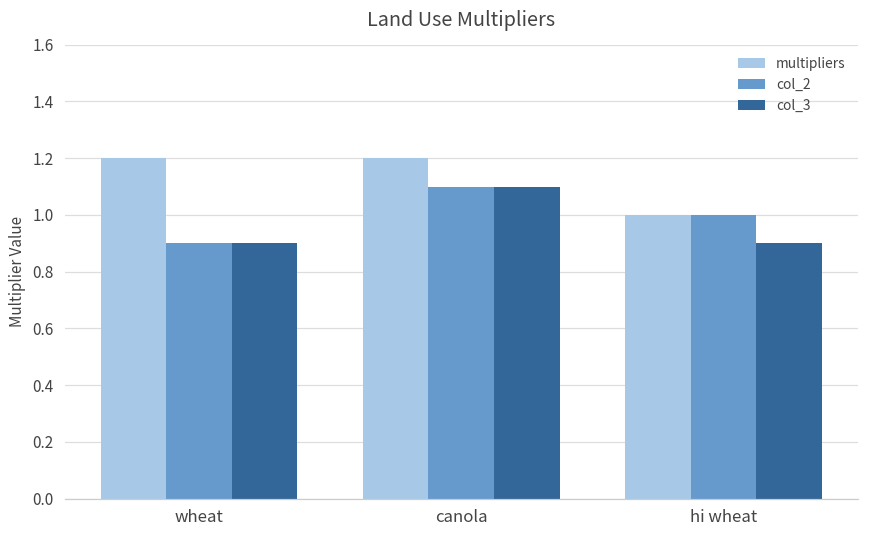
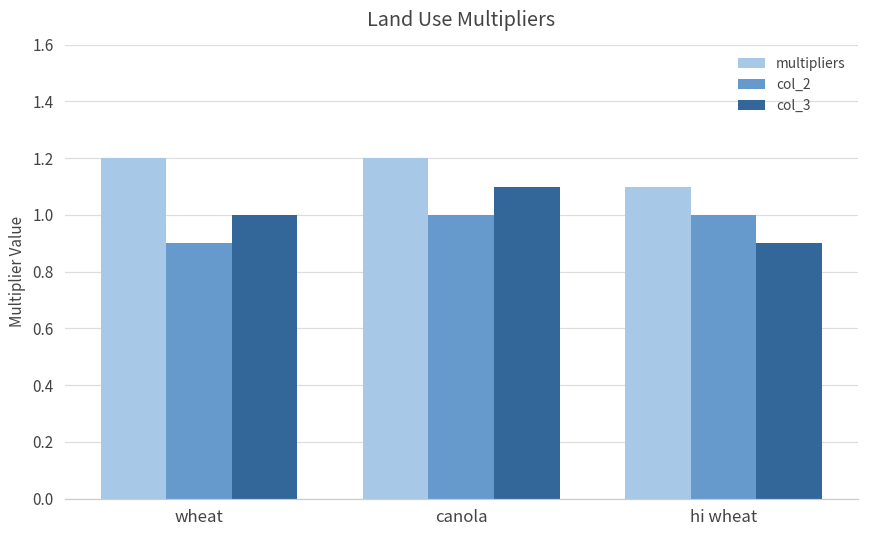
col_3, wheat: 0.9 -> 1.0
col_2, canola: 1.1 -> 1.0
multipliers, hi wheat: 1.0 -> 1.1
